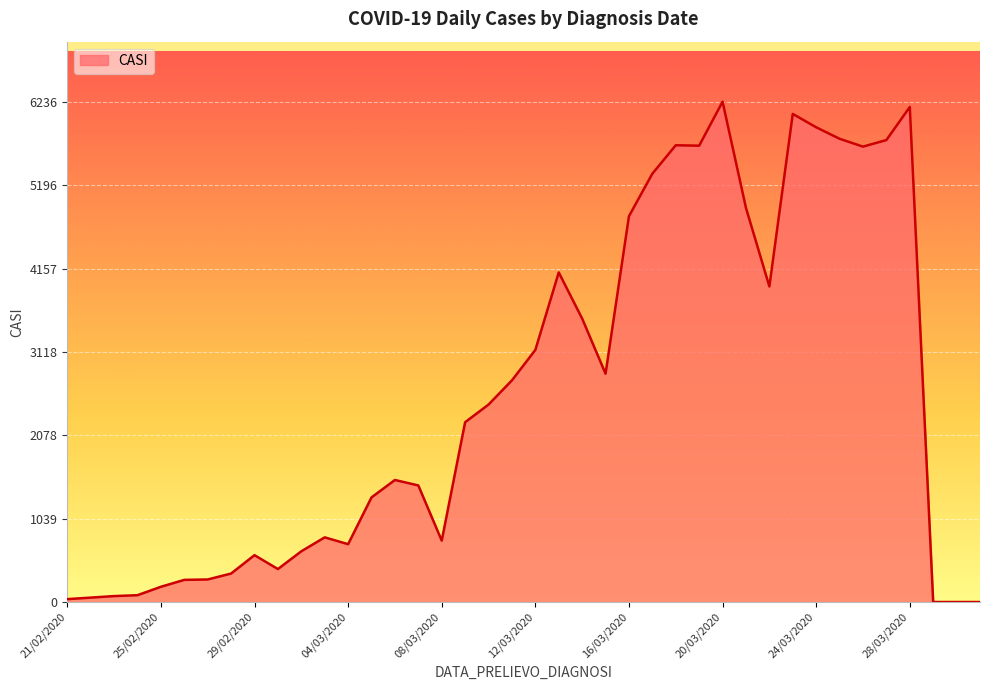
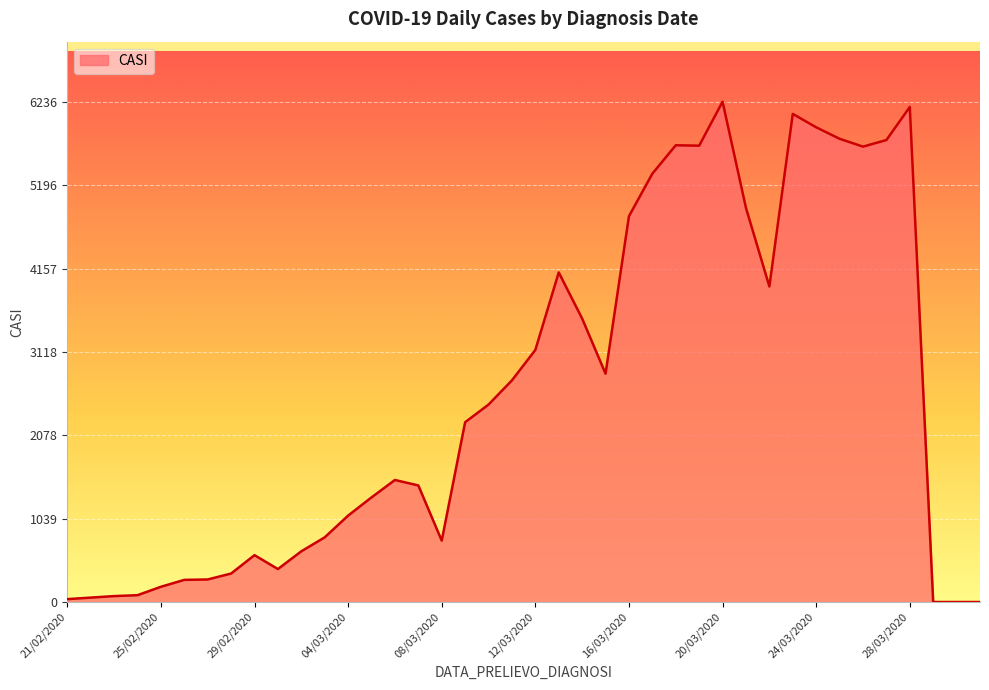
04/03/2020: 700 -> 1100
